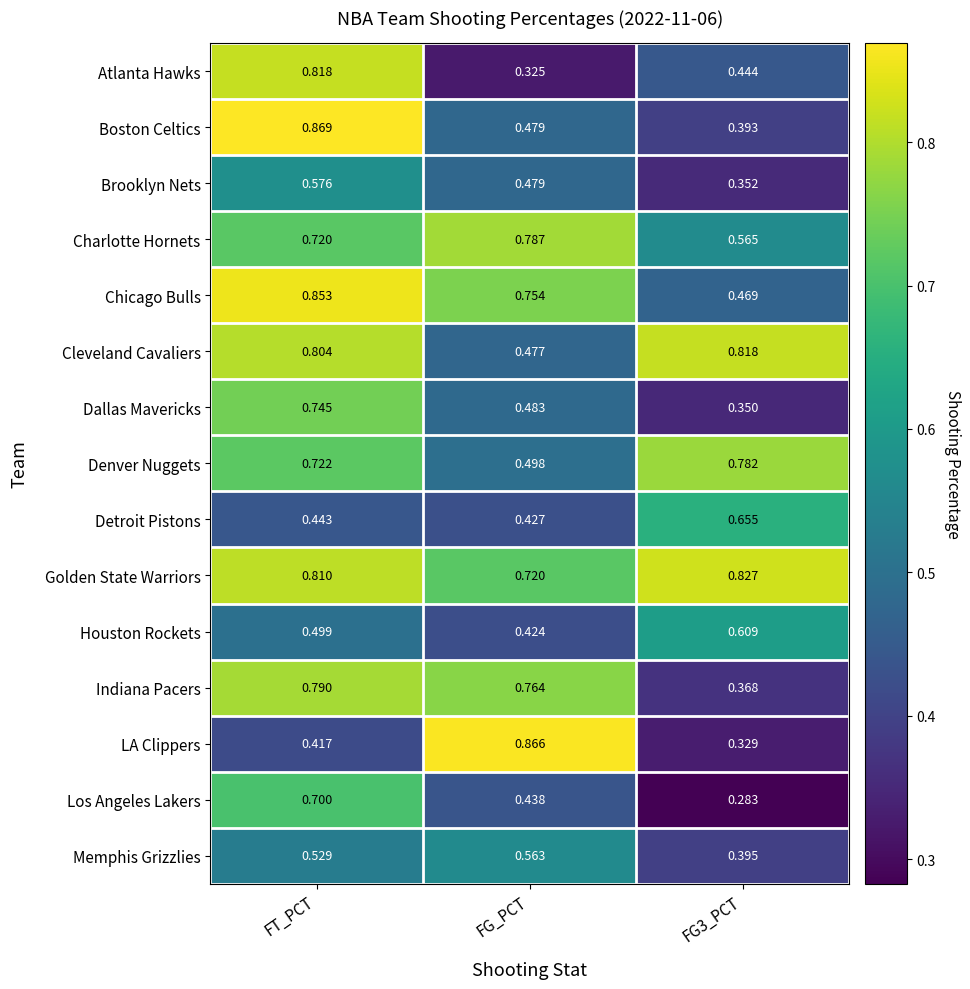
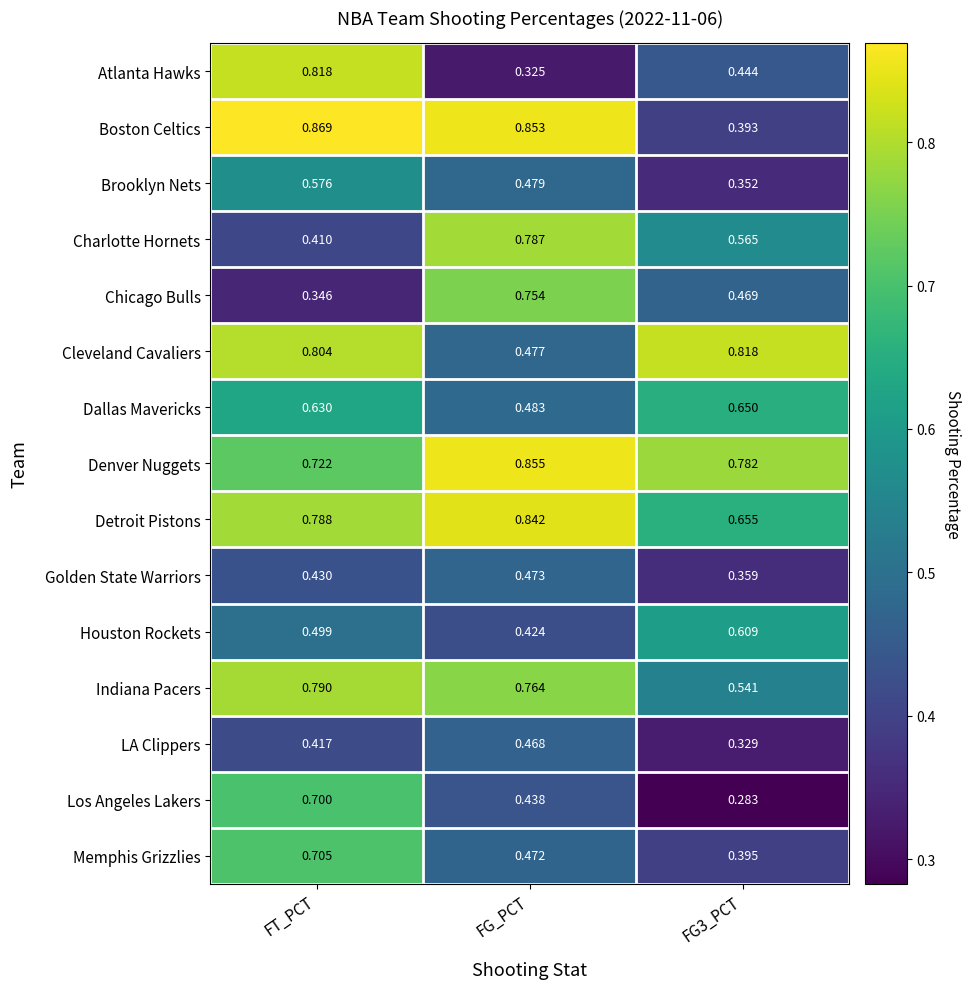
Boston Celtics, FG_PCT: 0.479 -> 0.853
Charlotte Hornets, FT_PCT: 0.720 -> 0.410
Chicago Bulls, FT_PCT: 0.853 -> 0.346
Dallas Mavericks, FT_PCT: 0.745 -> 0.630
Dallas Mavericks, FG3_PCT: 0.350 -> 0.650
Denver Nuggets, FG_PCT: 0.498 -> 0.855
Detroit Pistons, FT_PCT: 0.443 -> 0.788
Detroit Pistons, FG_PCT: 0.427 -> 0.842
Golden State Warriors, FT_PCT: 0.810 -> 0.430
Golden State Warriors, FG_PCT: 0.720 -> 0.473
Golden State Warriors, FG3_PCT: 0.827 -> 0.359
Indiana Pacers, FG3_PCT: 0.368 -> 0.541
LA Clippers, FG_PCT: 0.866 -> 0.468
Memphis Grizzlies, FT_PCT: 0.529 -> 0.705
Memphis Grizzlies, FG_PCT: 0.563 -> 0.472
